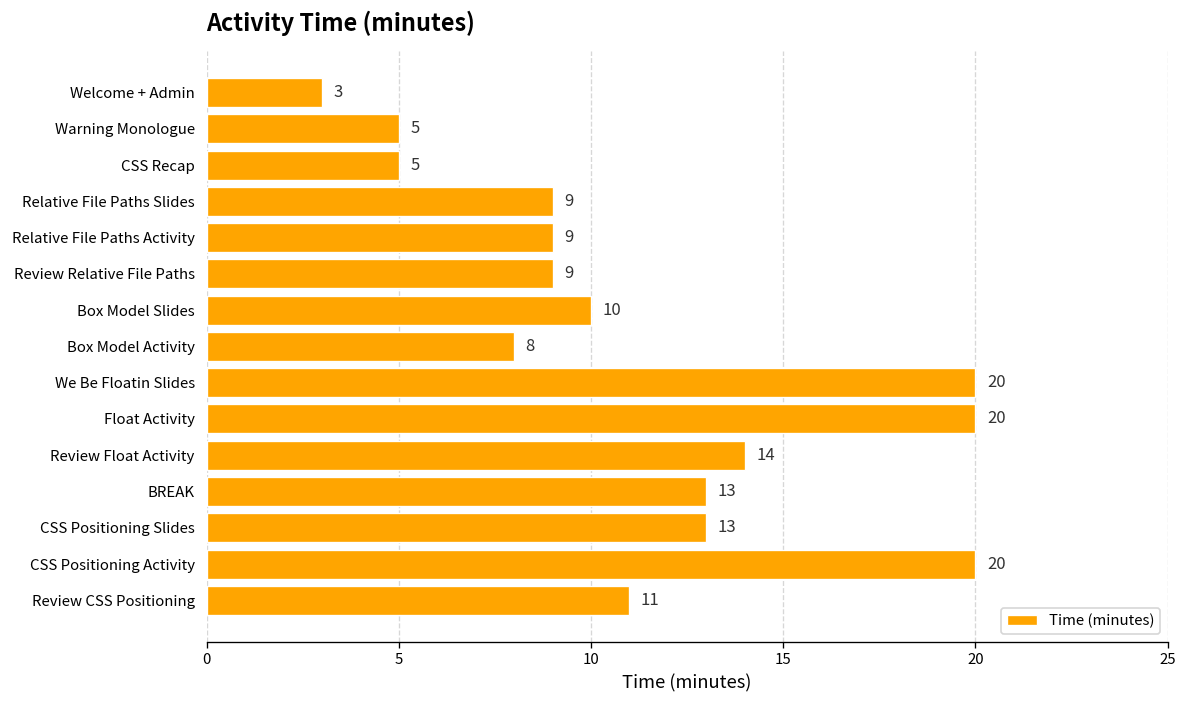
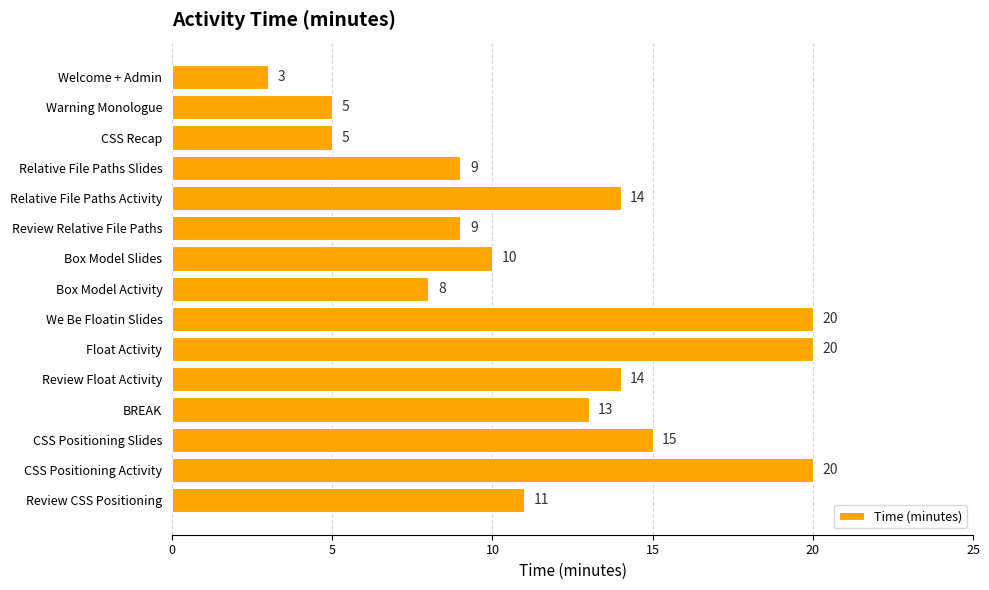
Relative File Paths Activity: 9 -> 14
CSS Positioning Slides: 13 -> 15
